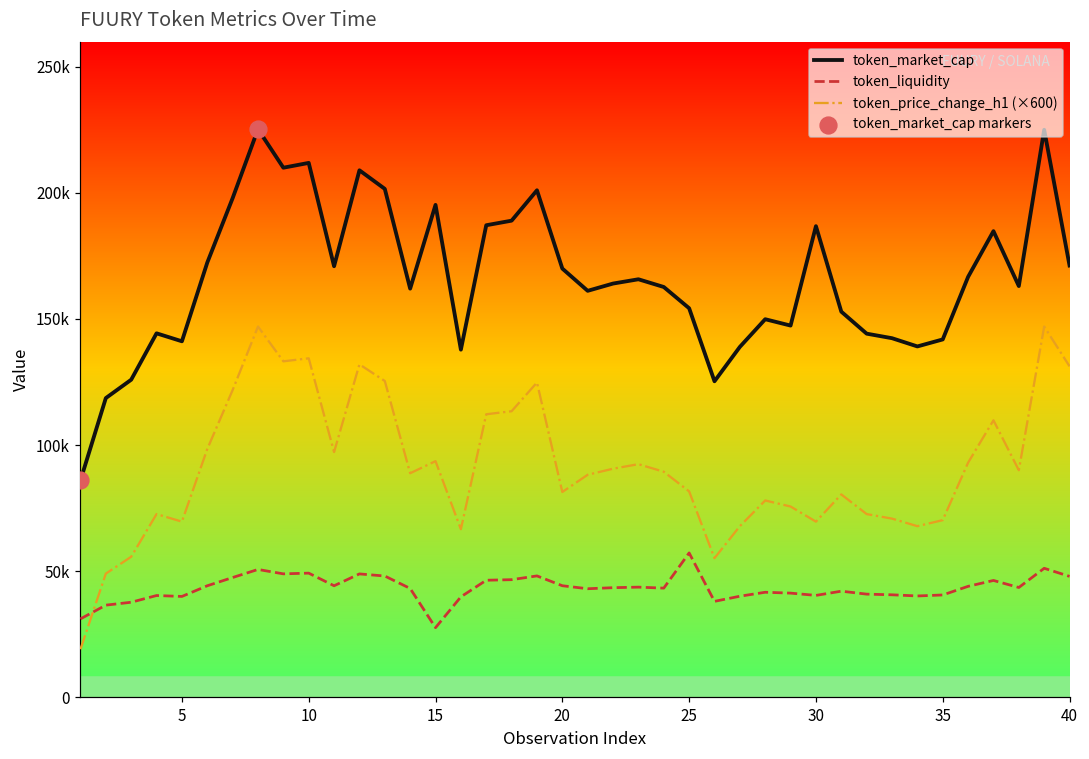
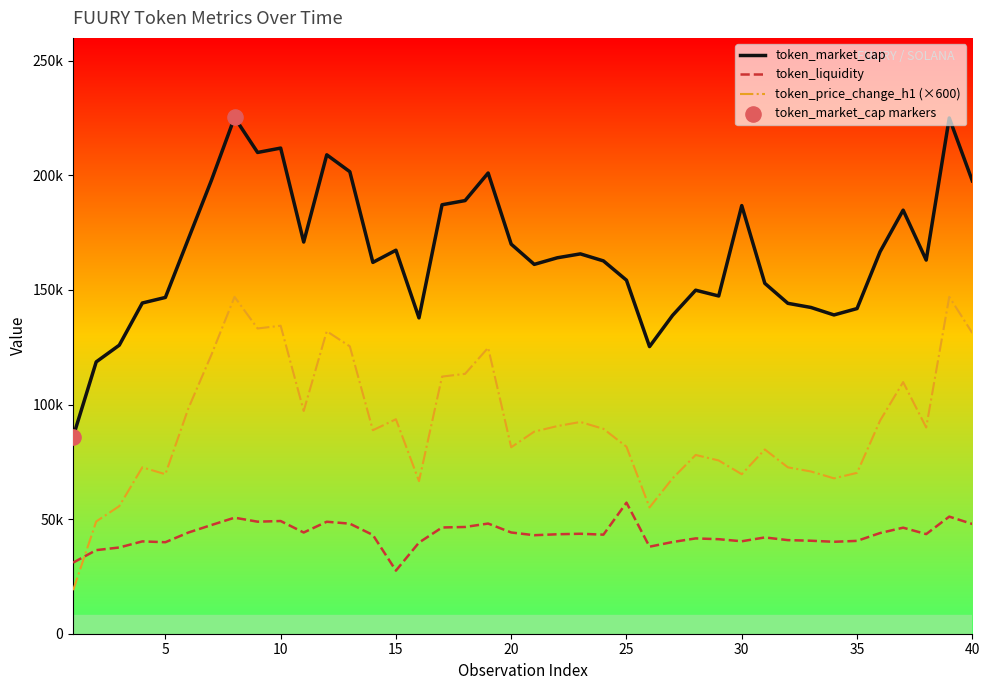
token_market_cap, 5: 141000 -> 147000
token_market_cap, 15: 195000 -> 167000
token_market_cap, 40: 171000 -> 198000
